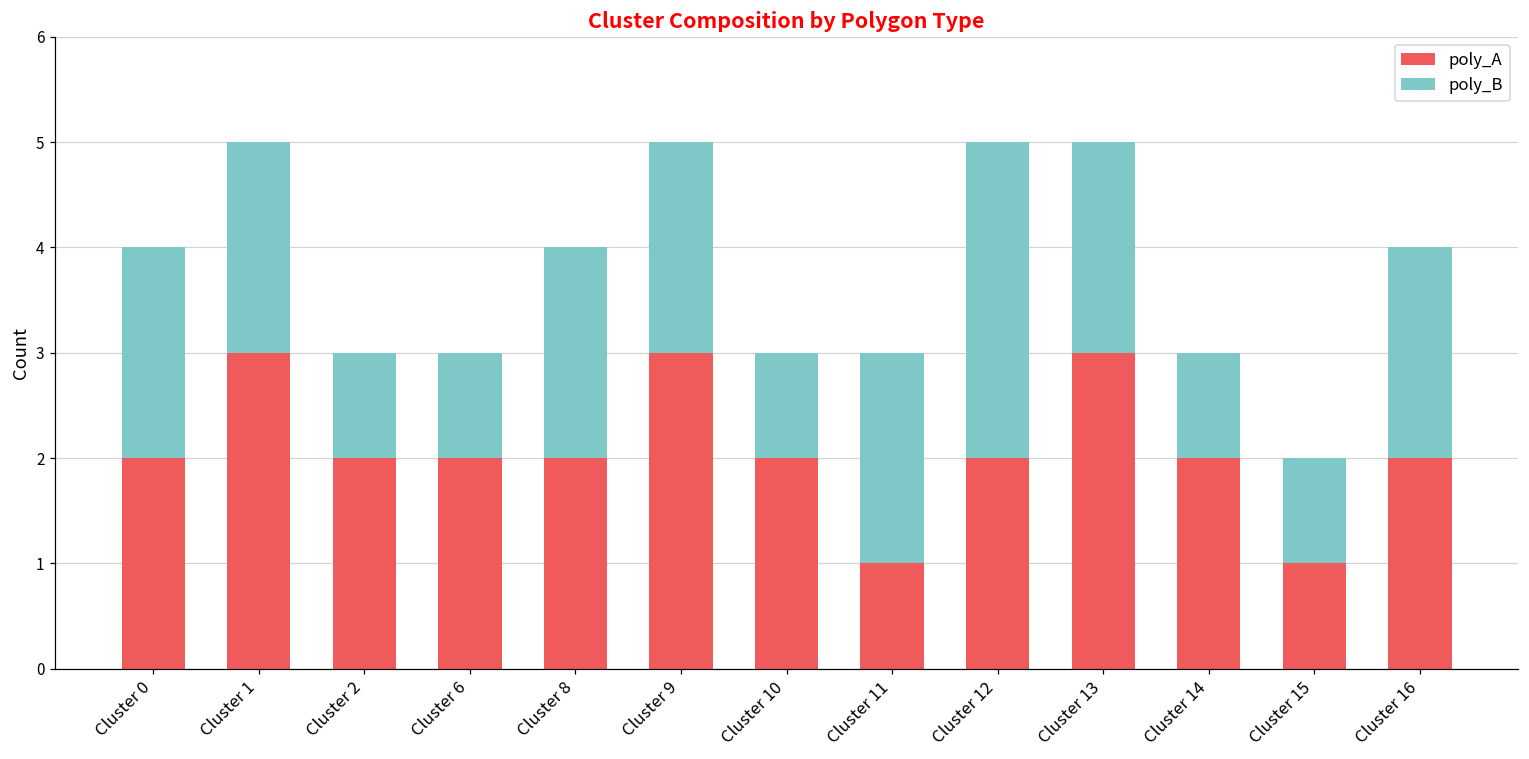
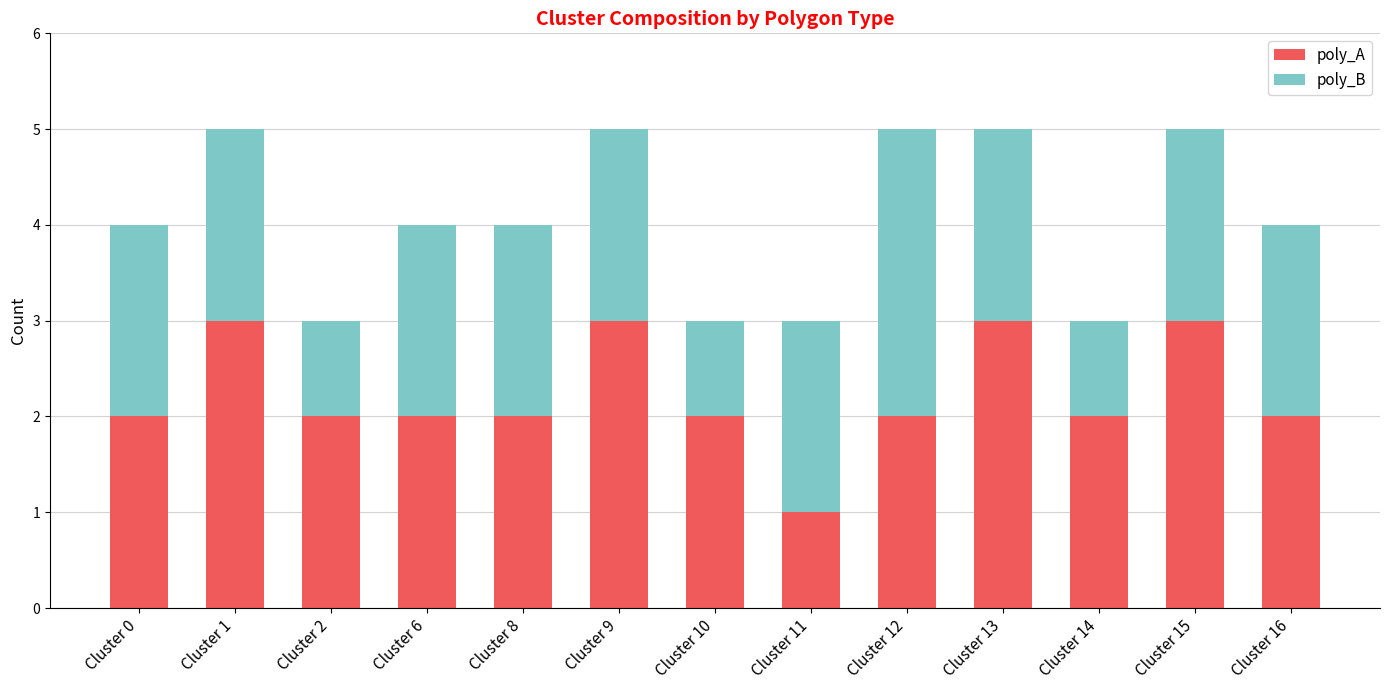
poly_B, Cluster 6: 1 -> 2
poly_A, Cluster 15: 1 -> 3
poly_B, Cluster 15: 1 -> 2
